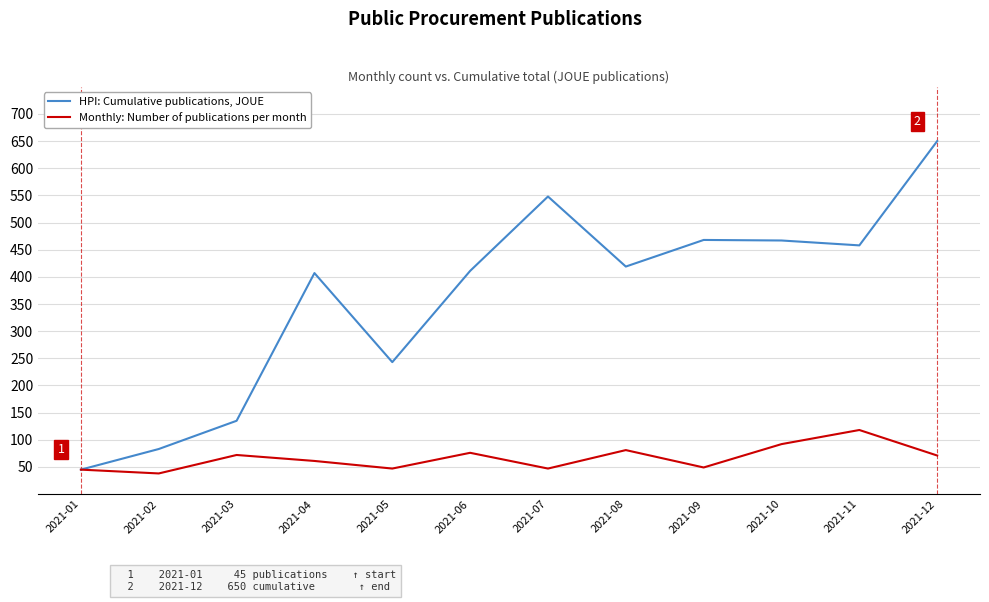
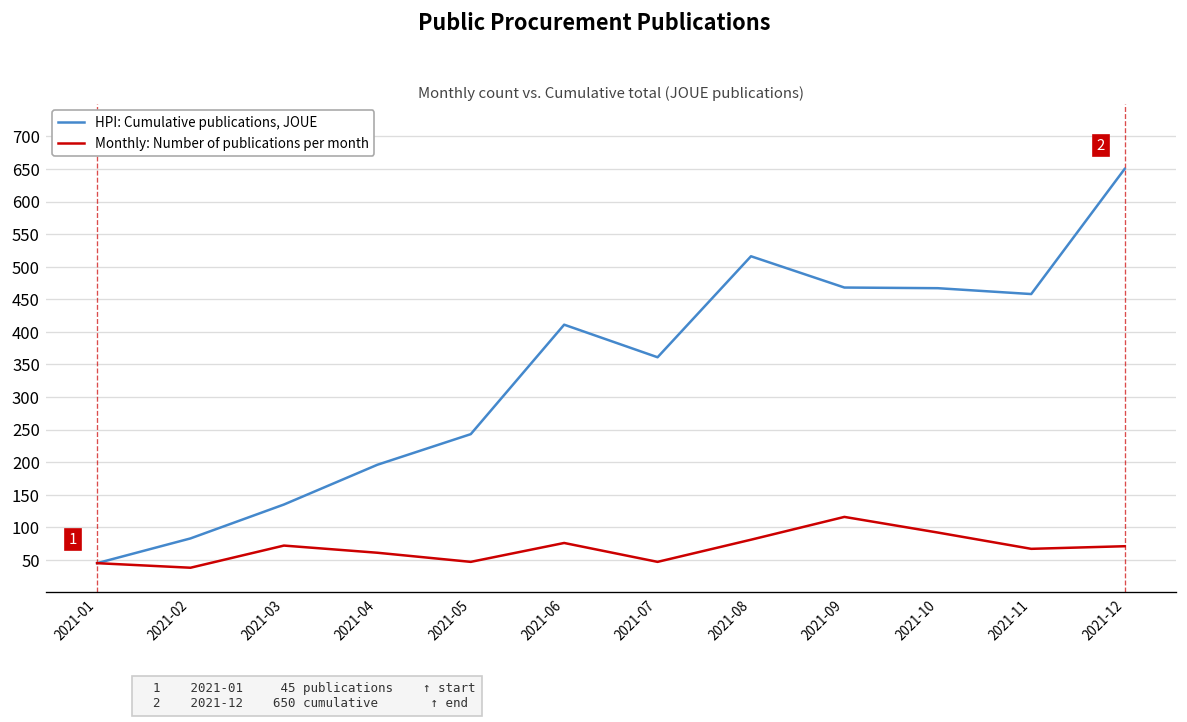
HPI: Cumulative publications, JOUE, 2021-04: 410 -> 200
HPI: Cumulative publications, JOUE, 2021-07: 550 -> 360
HPI: Cumulative publications, JOUE, 2021-08: 420 -> 520
Monthly: Number of publications per month, 2021-09: 50 -> 120
Monthly: Number of publications per month, 2021-11: 120 -> 70
